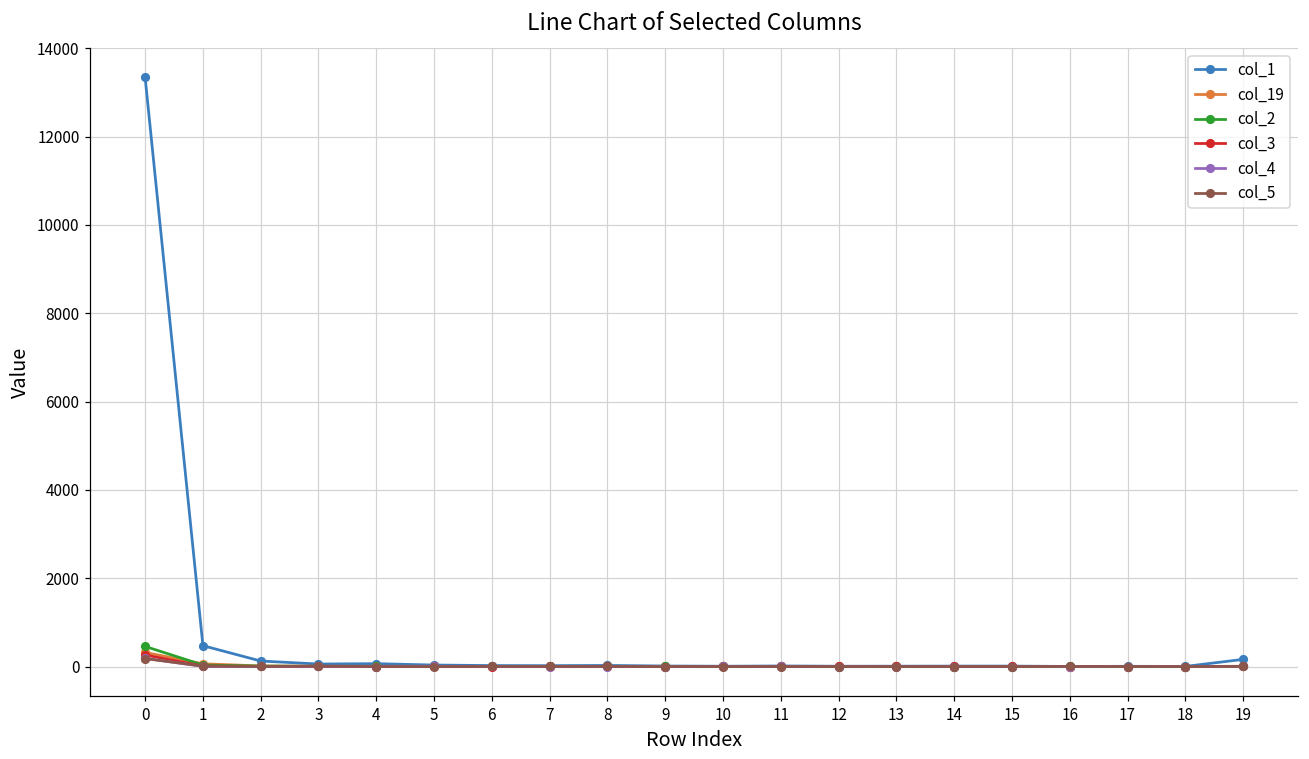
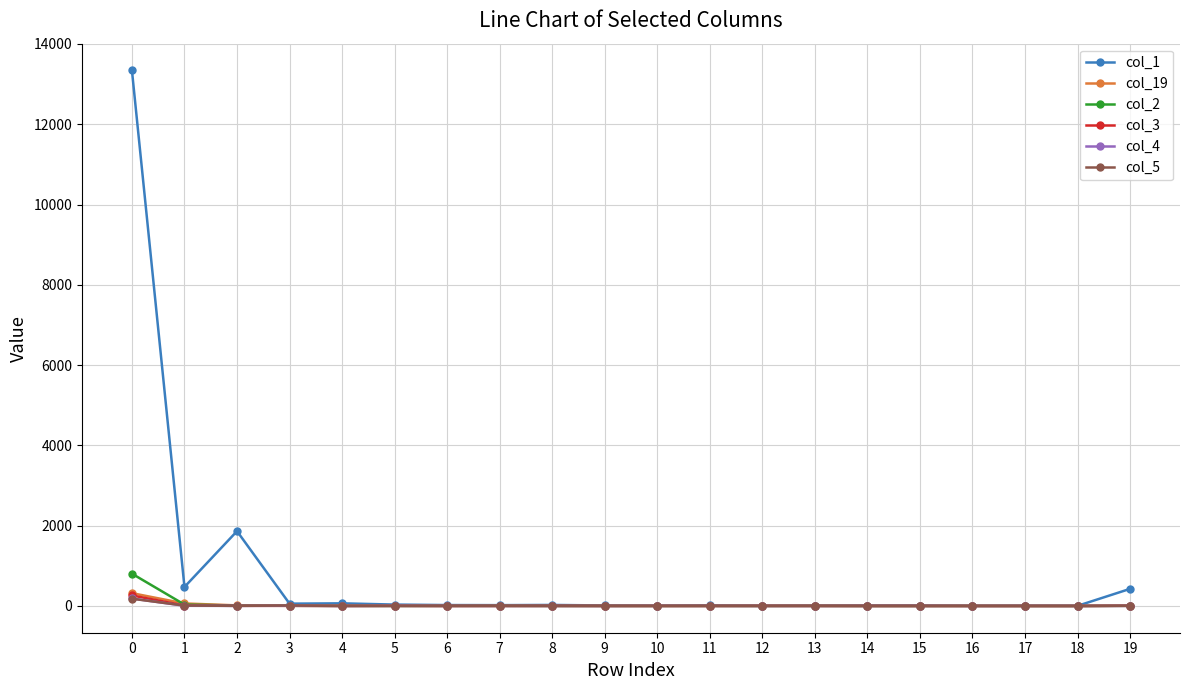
col_2, 0: 500 -> 800
col_1, 2: 100 -> 1900
col_1, 19: 200 -> 400
